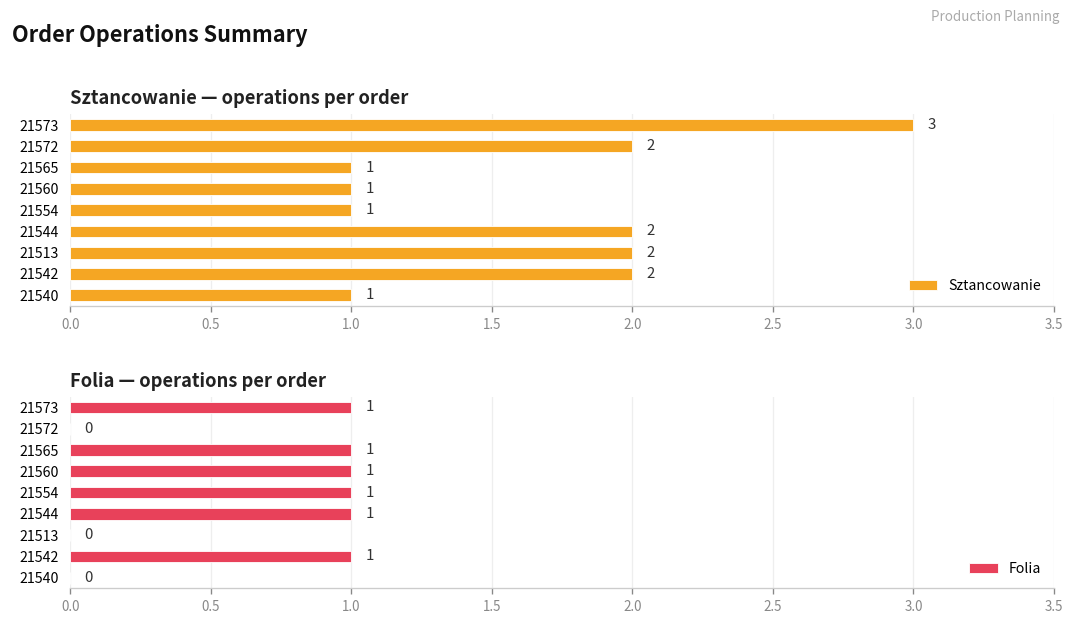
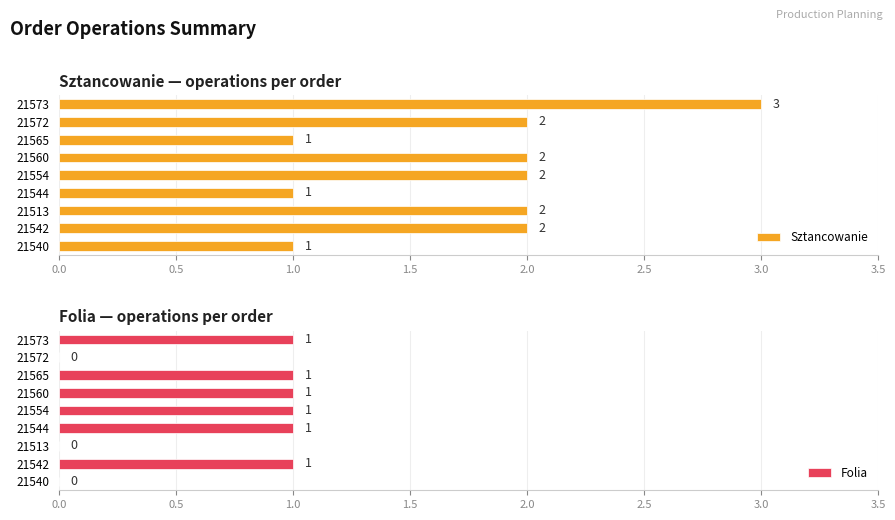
Sztancowanie — operations per order, 21560: 1 -> 2
Sztancowanie — operations per order, 21554: 1 -> 2
Sztancowanie — operations per order, 21544: 2 -> 1
